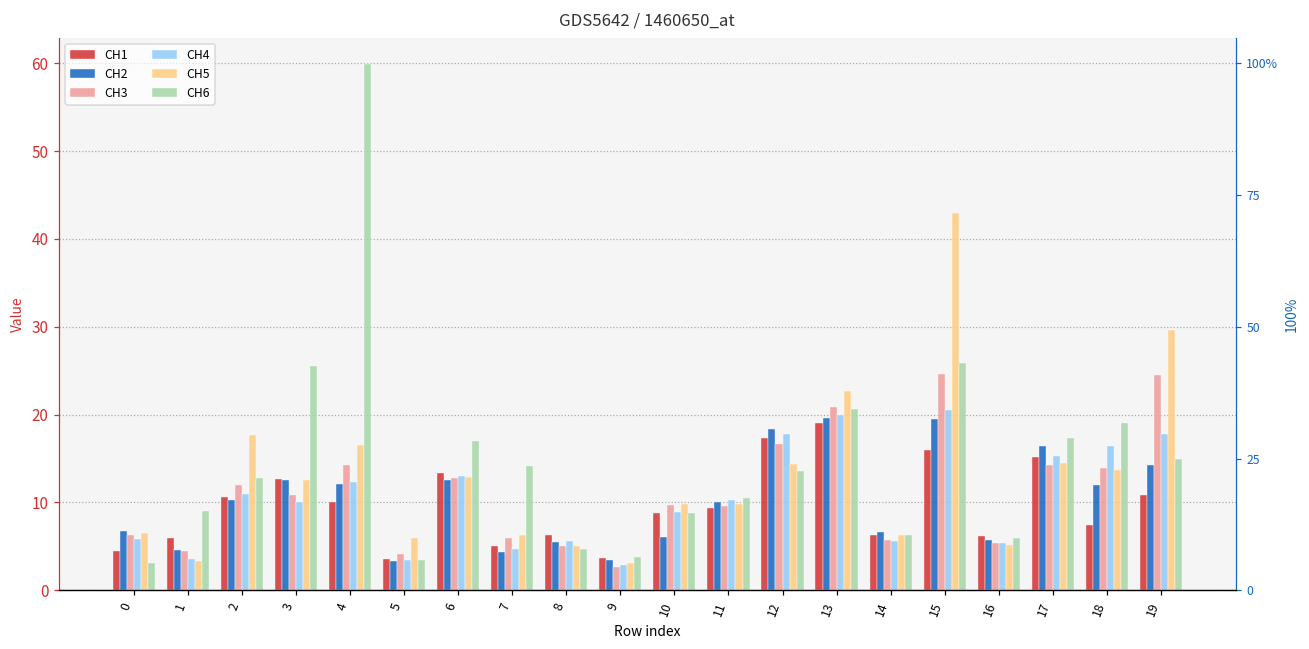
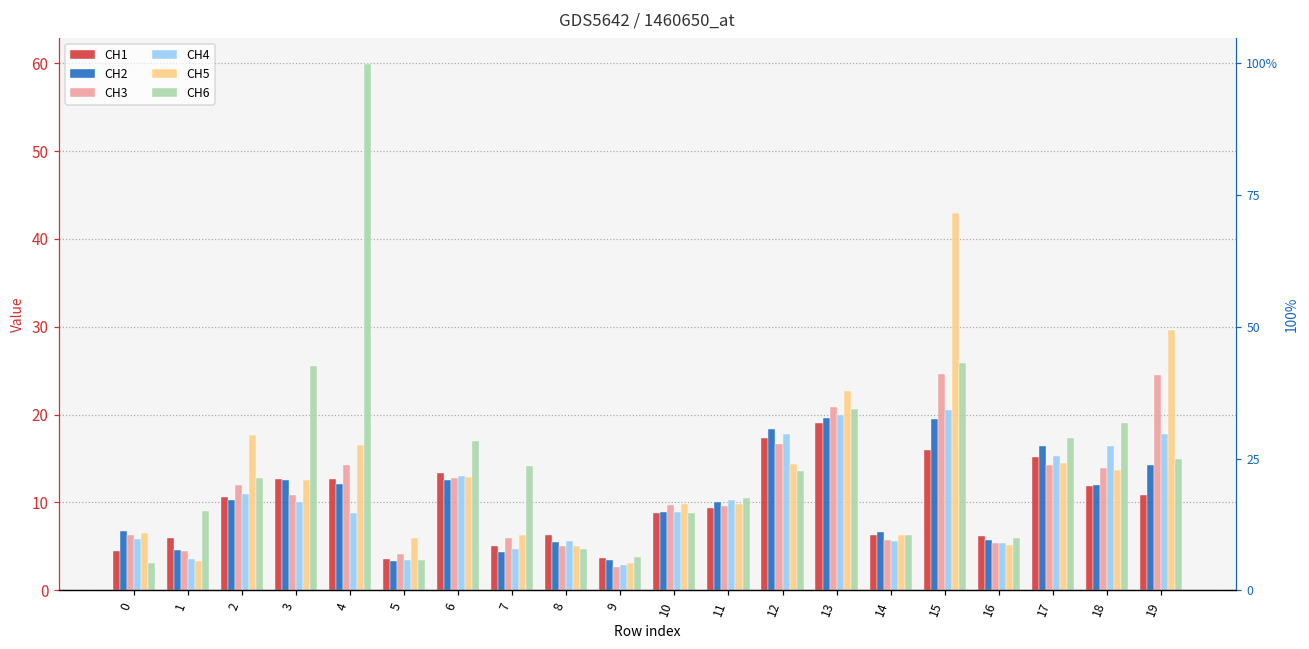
CH1, 4: 10 -> 13
CH4, 4: 12 -> 9
CH2, 10: 6 -> 9
CH1, 18: 7 -> 12
